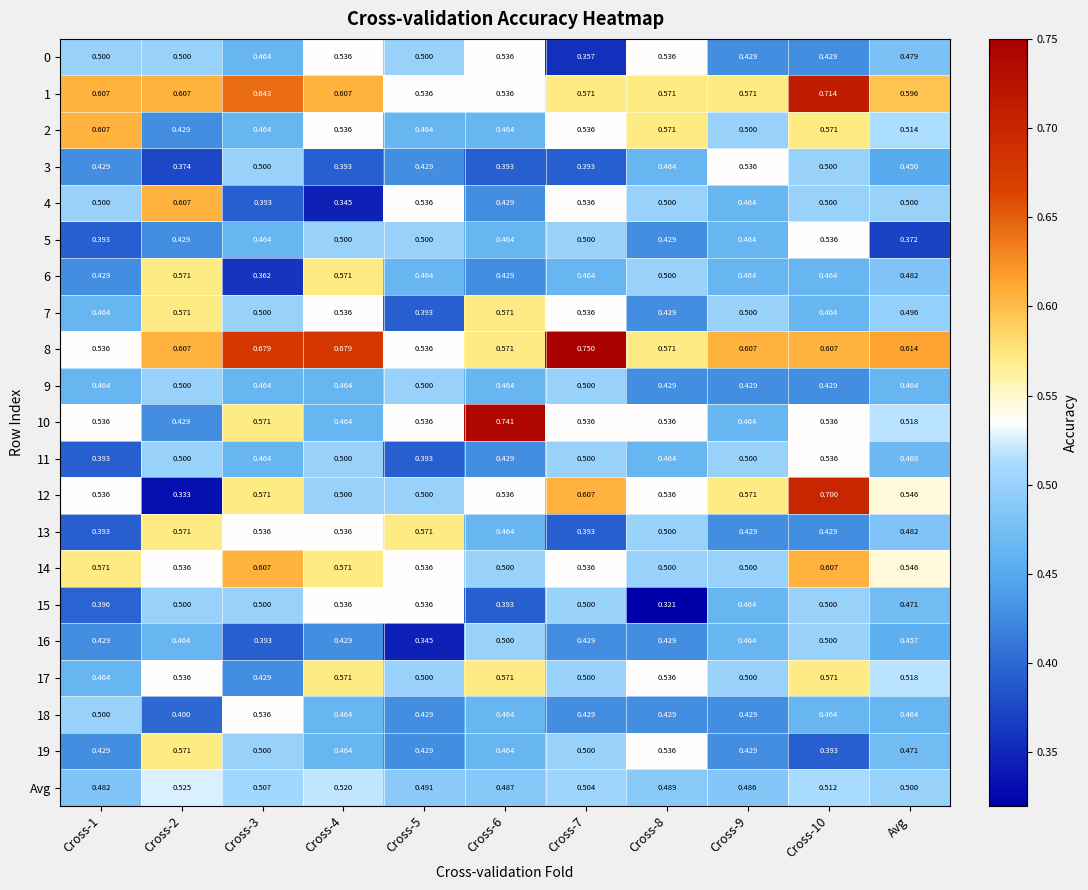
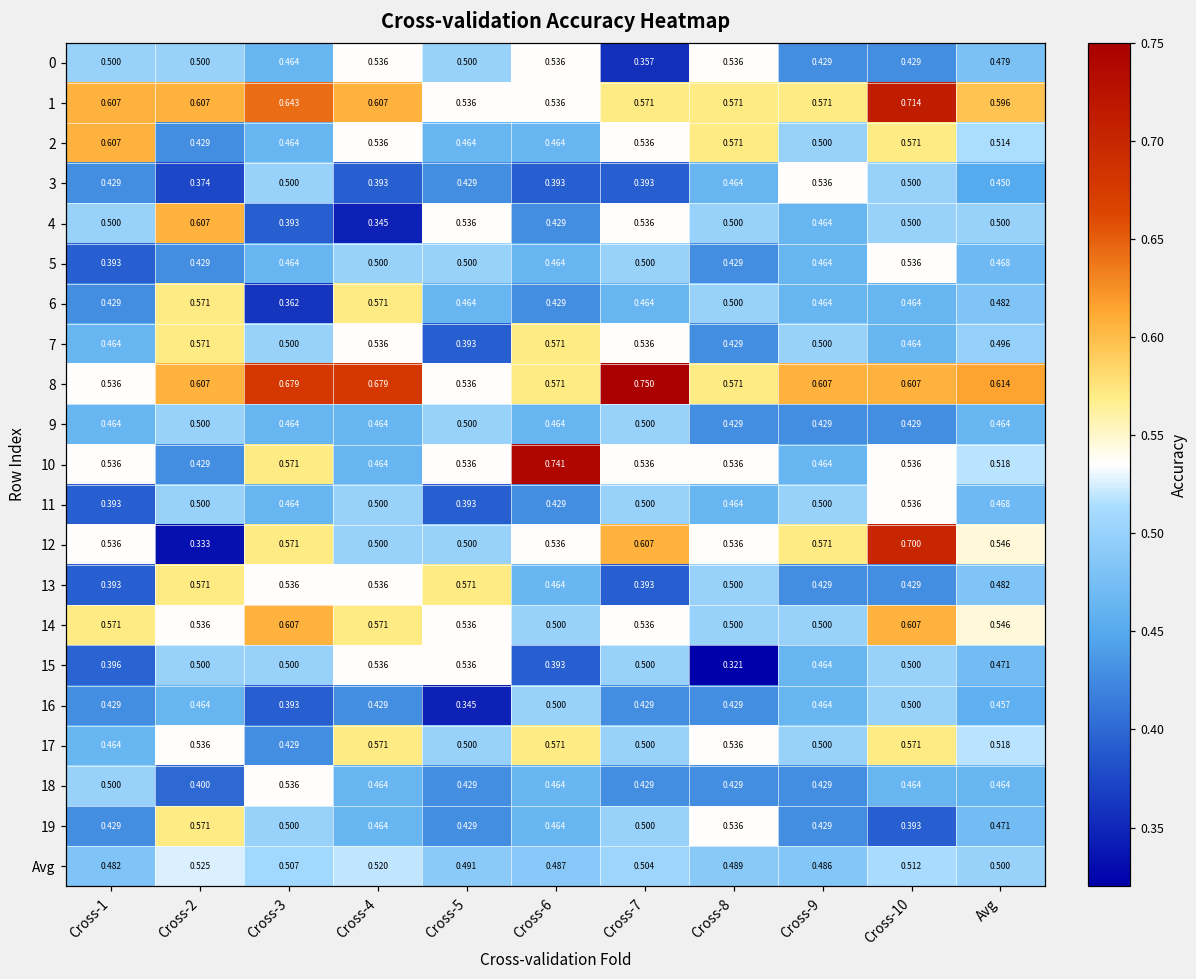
5, Avg: 0.372 -> 0.468
